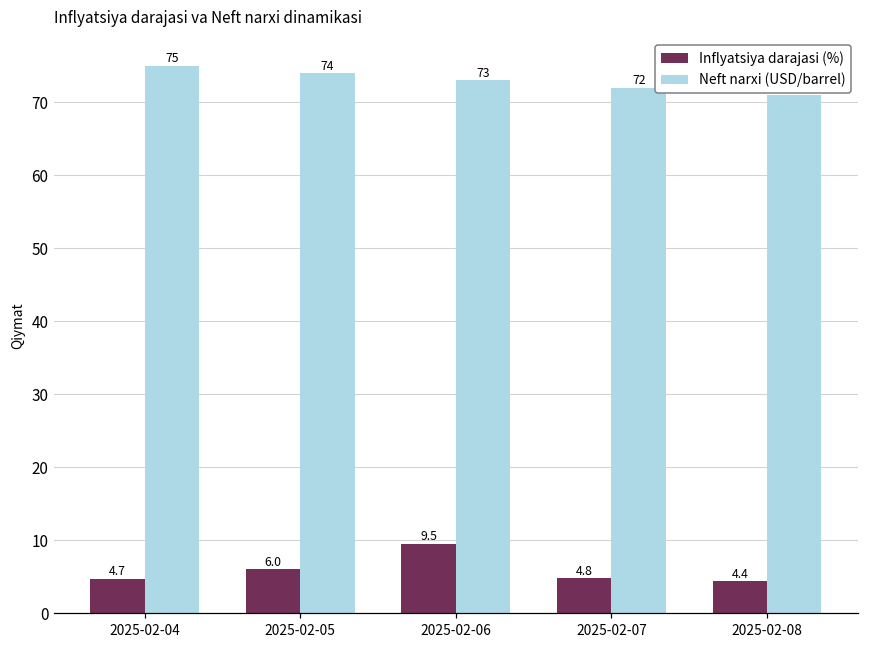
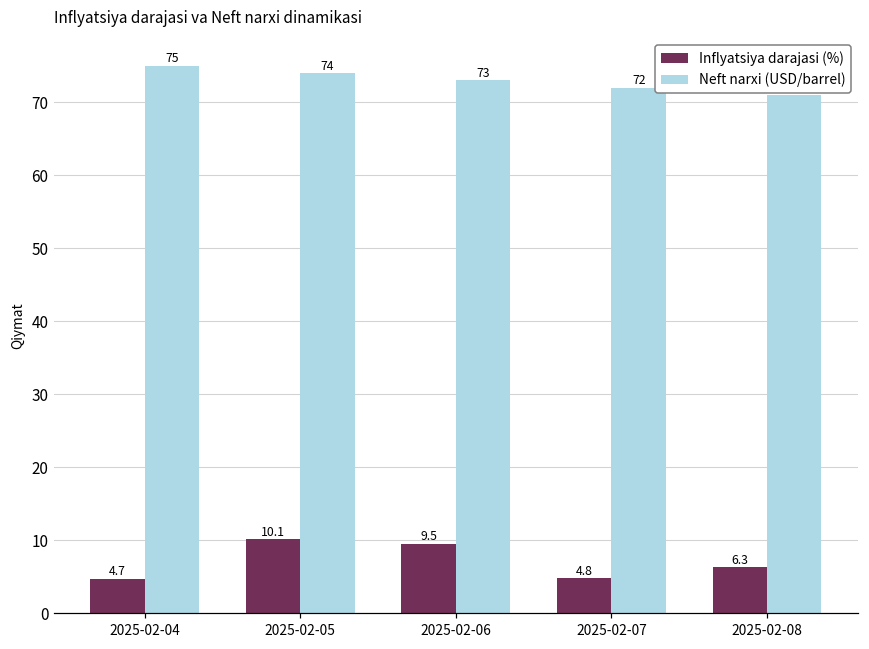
Inflyatsiya darajasi (%), 2025-02-05: 6.0 -> 10.1
Inflyatsiya darajasi (%), 2025-02-08: 4.4 -> 6.3
